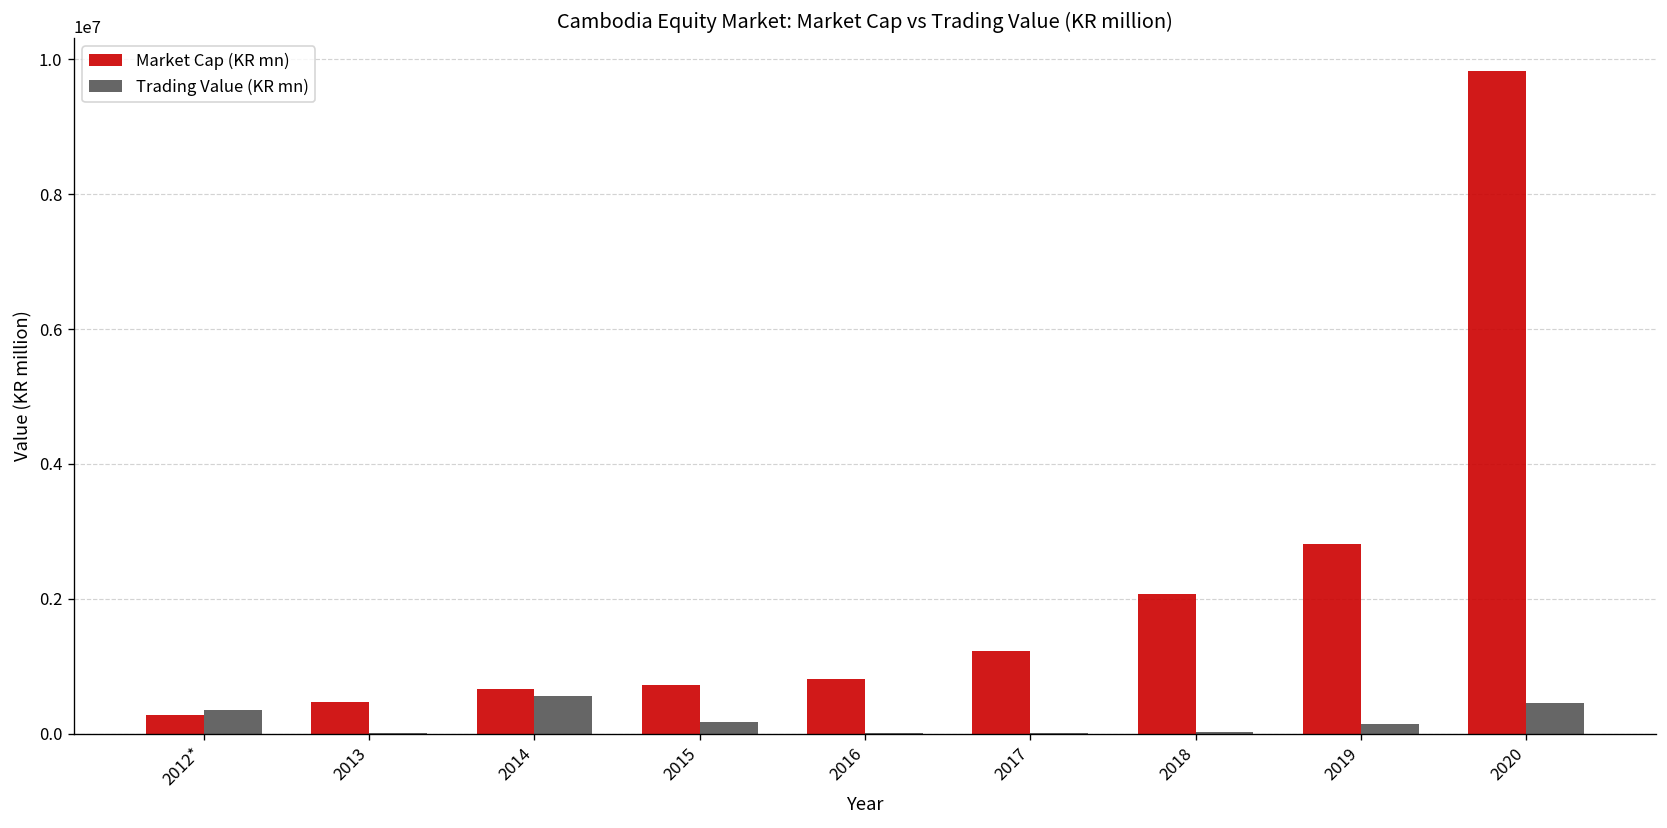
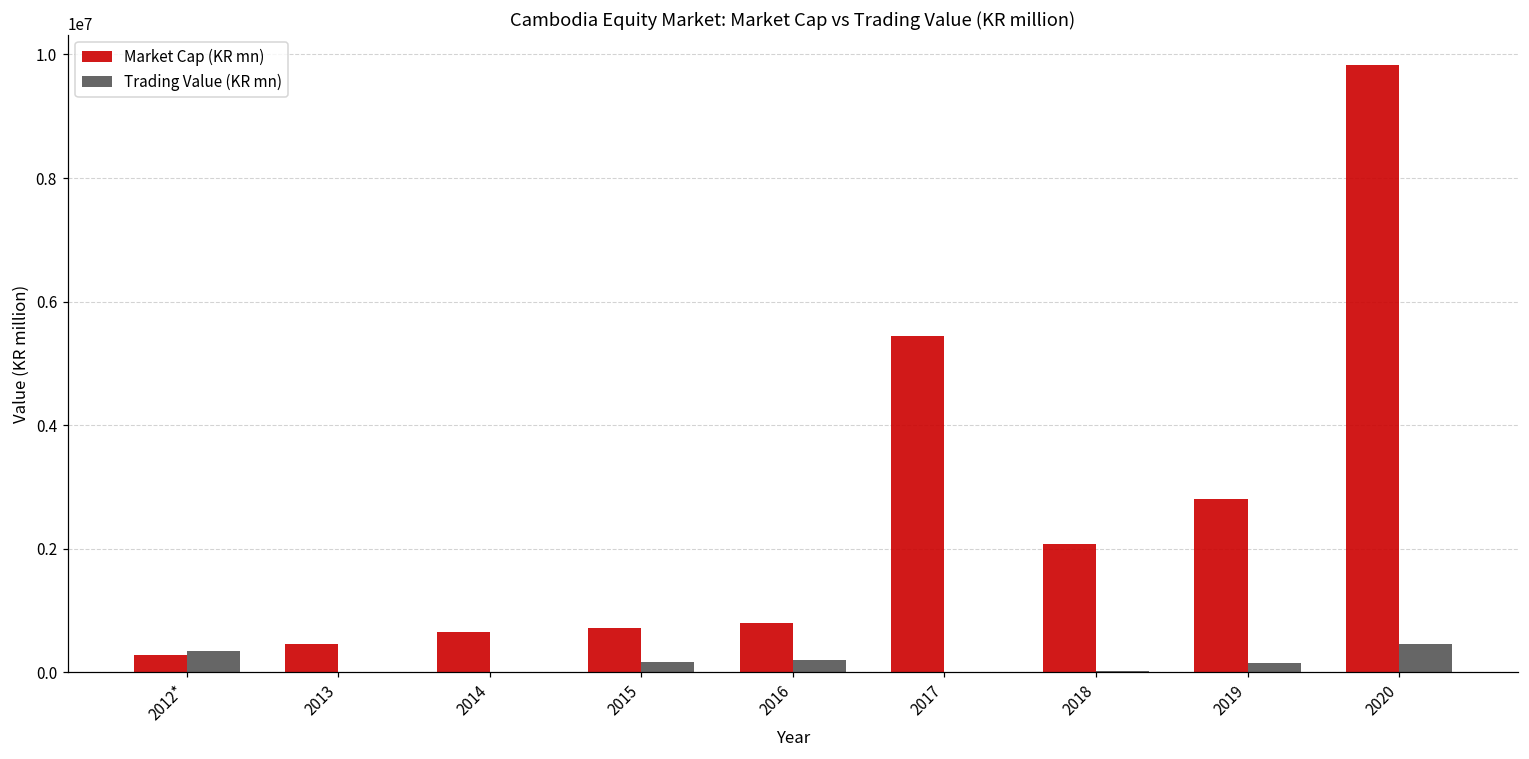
Trading Value (KR mn), 2014: 600000 -> 0
Trading Value (KR mn), 2016: 0 -> 200000
Market Cap (KR mn), 2017: 1200000 -> 5400000
